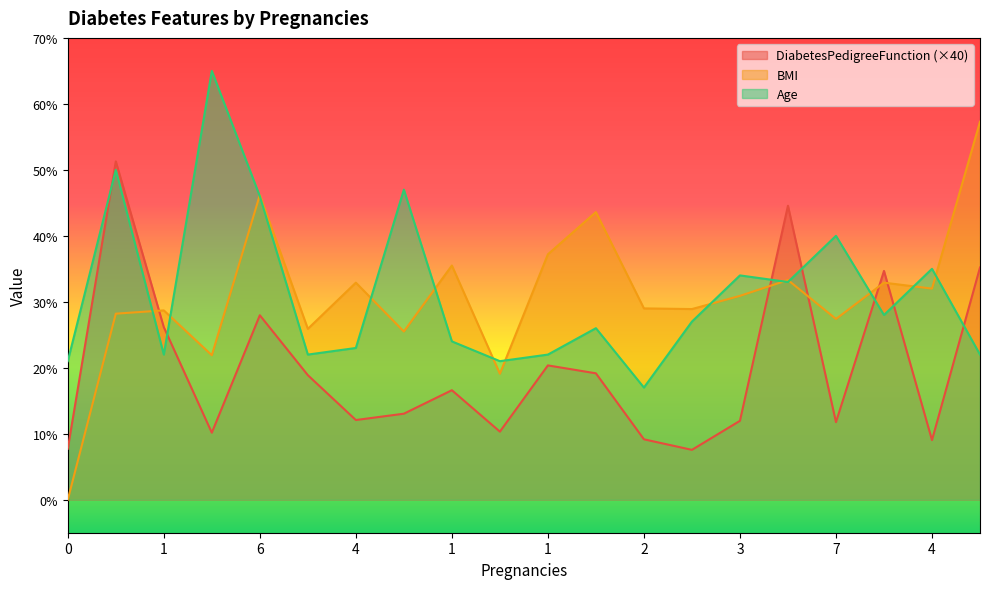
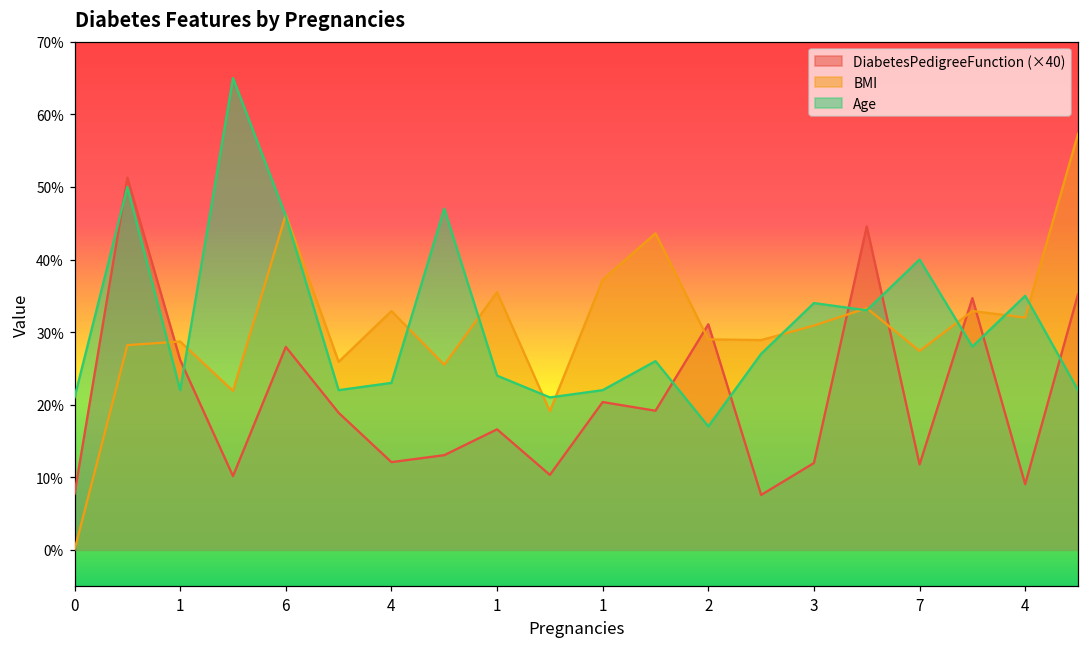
DiabetesPedigreeFunction (×40), 2: 9% -> 31%
